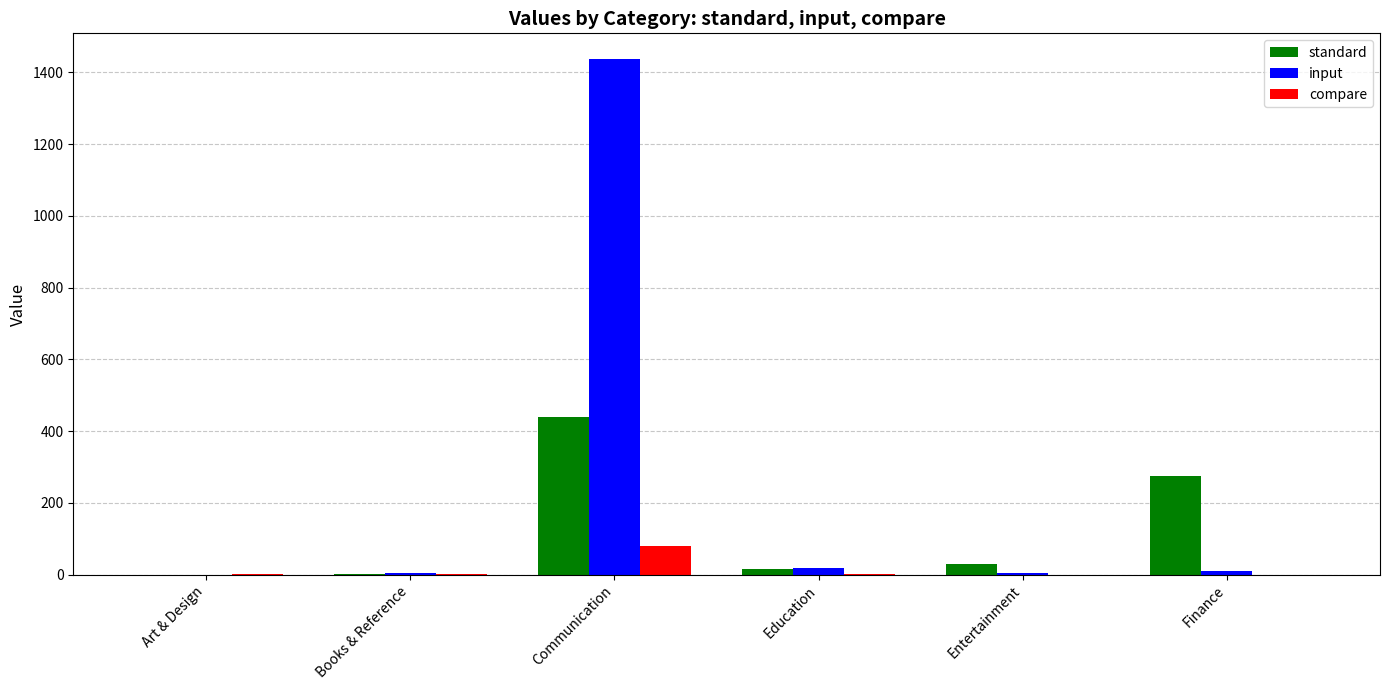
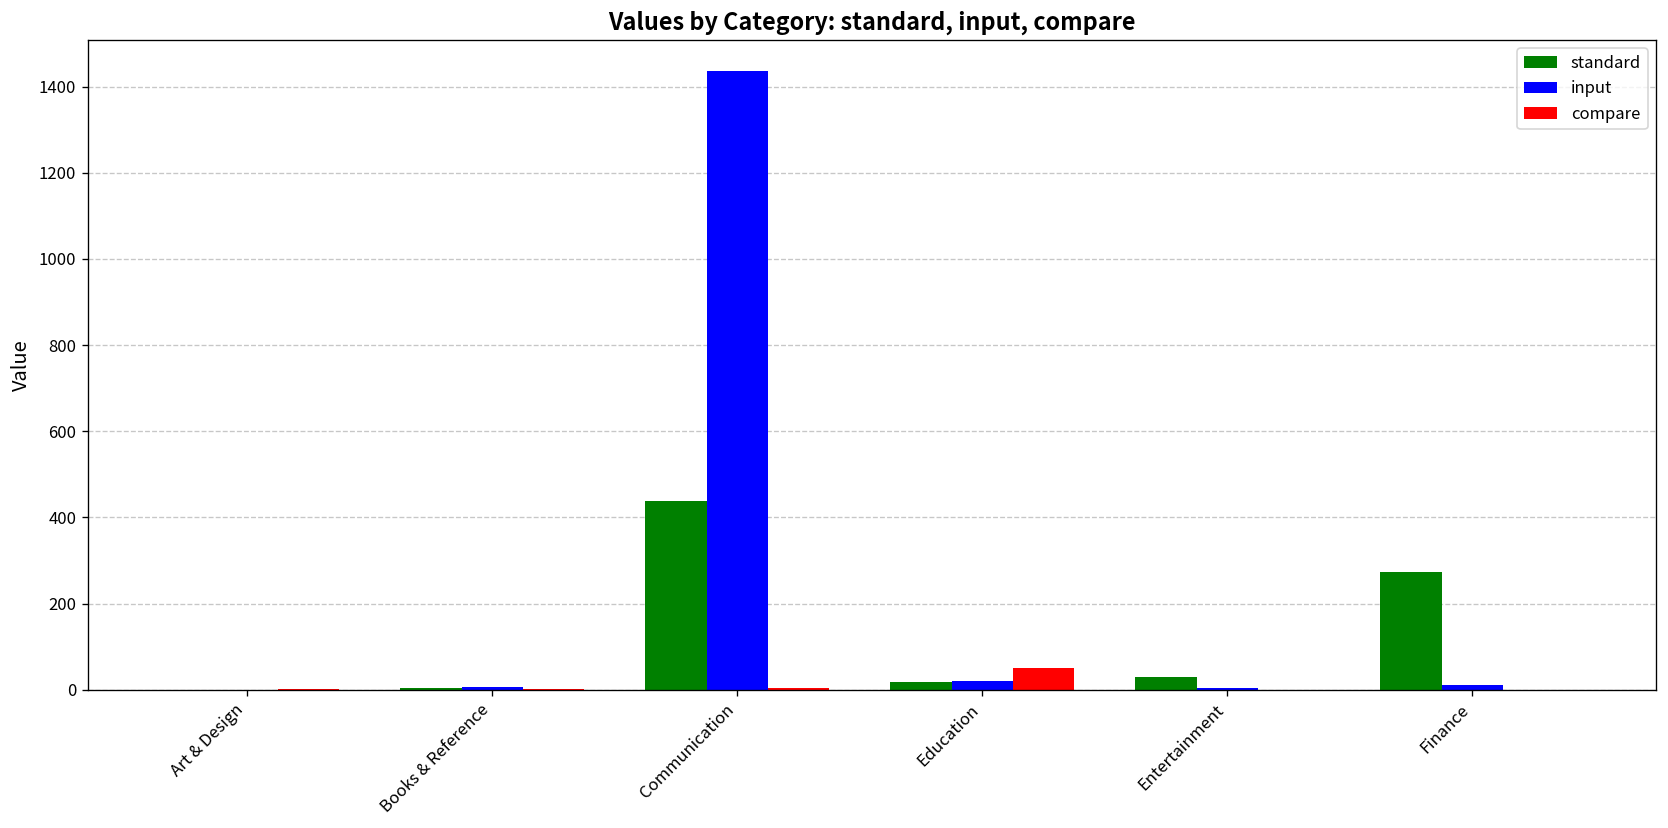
compare, Communication: 80 -> 0
compare, Education: 0 -> 50
